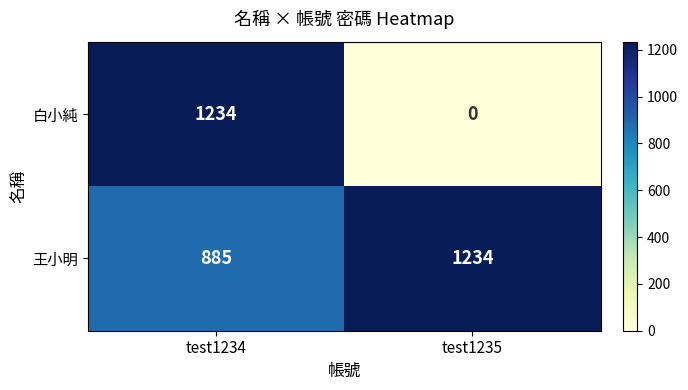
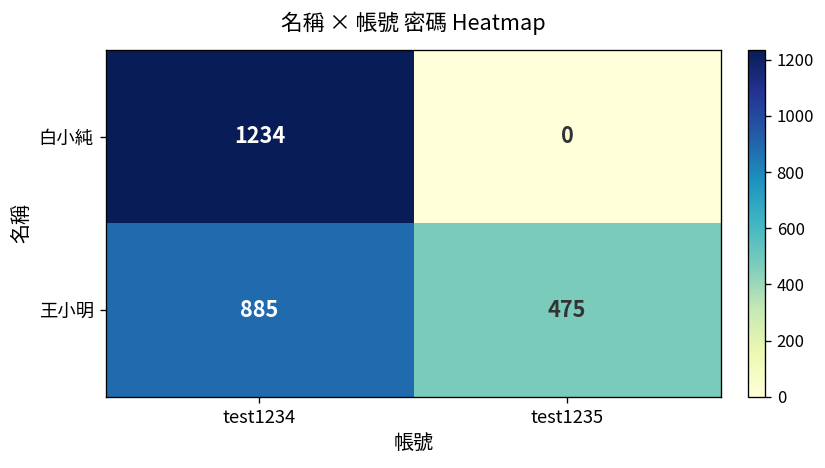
王小明, test1235: 1234 -> 475
